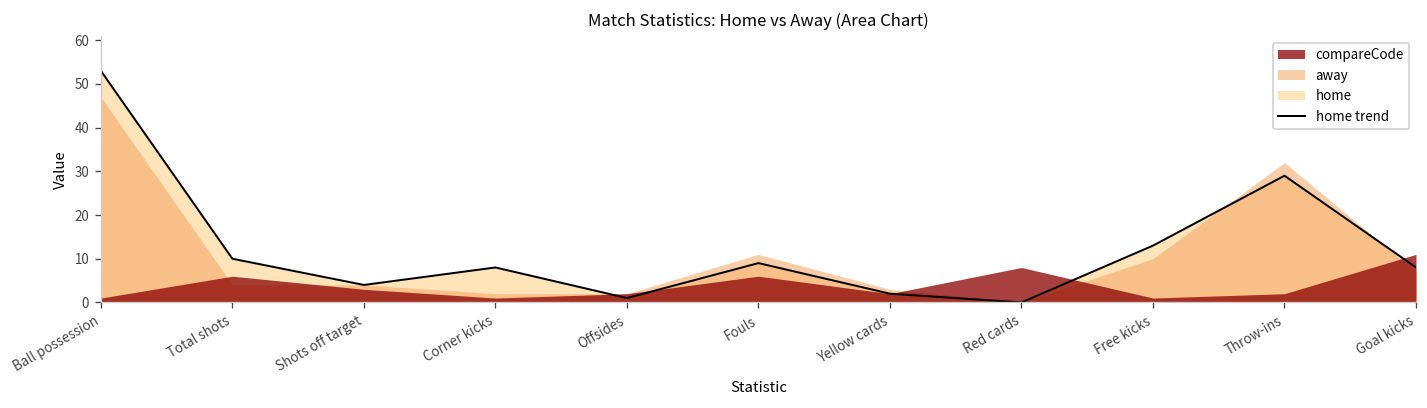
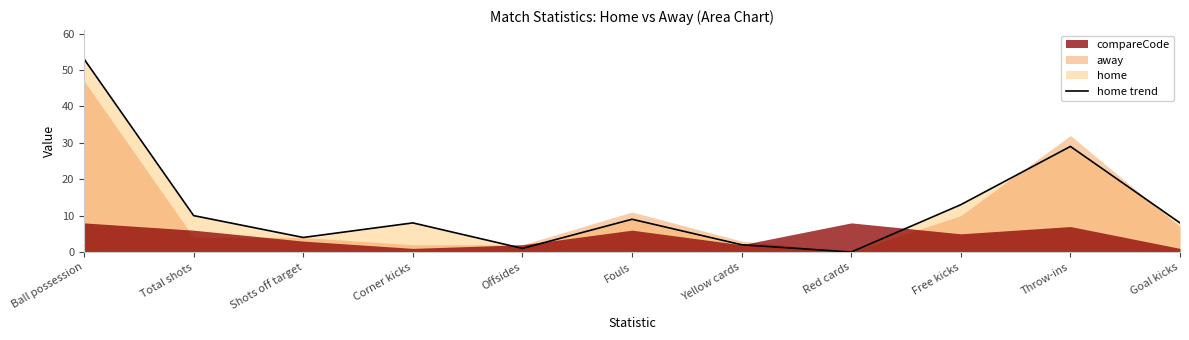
compareCode, Ball possession: 1 -> 8
compareCode, Free kicks: 1 -> 5
compareCode, Throw-ins: 2 -> 7
compareCode, Goal kicks: 11 -> 1
